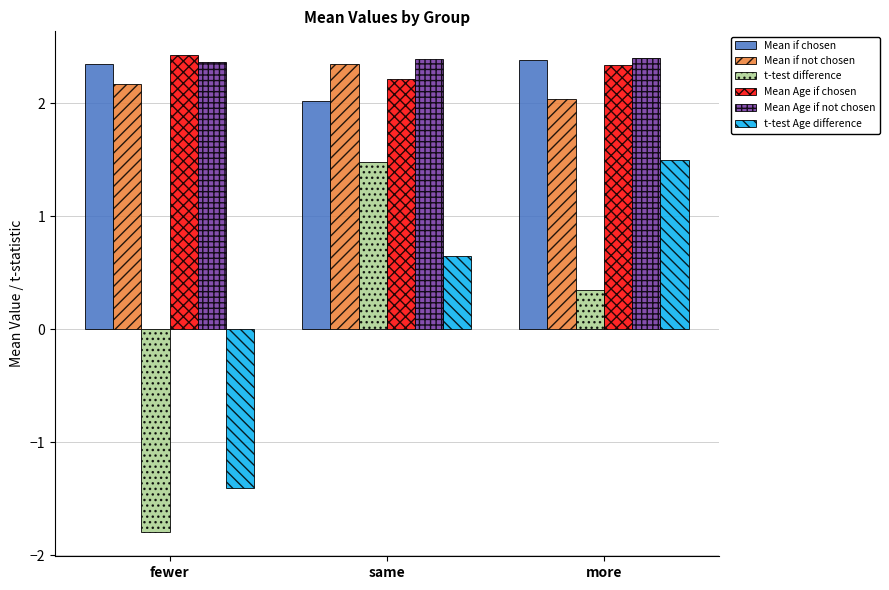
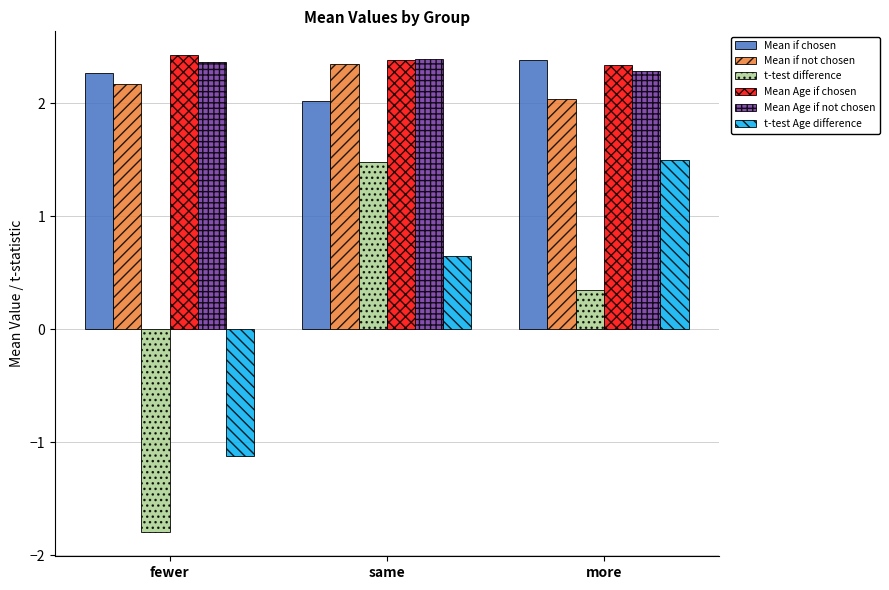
Mean if chosen, fewer: 2.34 -> 2.27
t-test Age difference, fewer: -1.41 -> -1.12
Mean Age if chosen, same: 2.22 -> 2.38
Mean Age if not chosen, more: 2.40 -> 2.28
